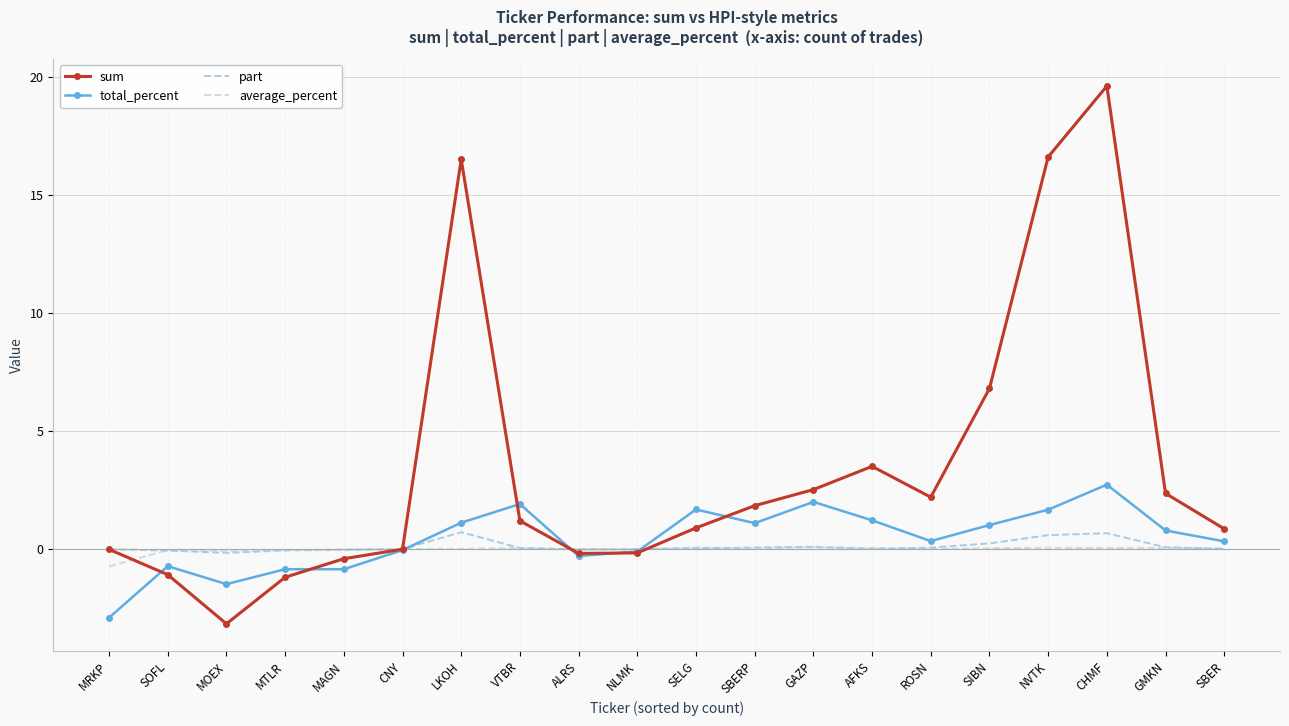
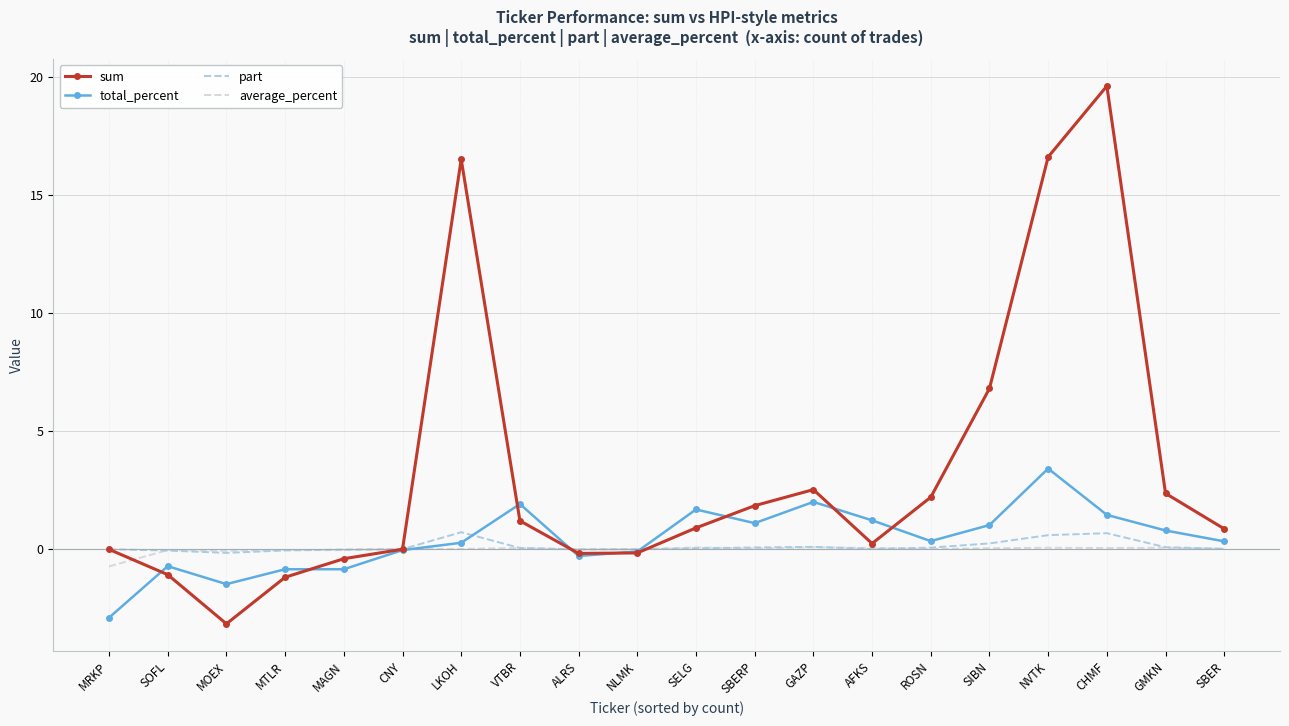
total_percent, LKOH: 1.1 -> 0.3
sum, AFKS: 3.5 -> 0.2
total_percent, NVTK: 1.7 -> 3.4
total_percent, CHMF: 2.7 -> 1.5
